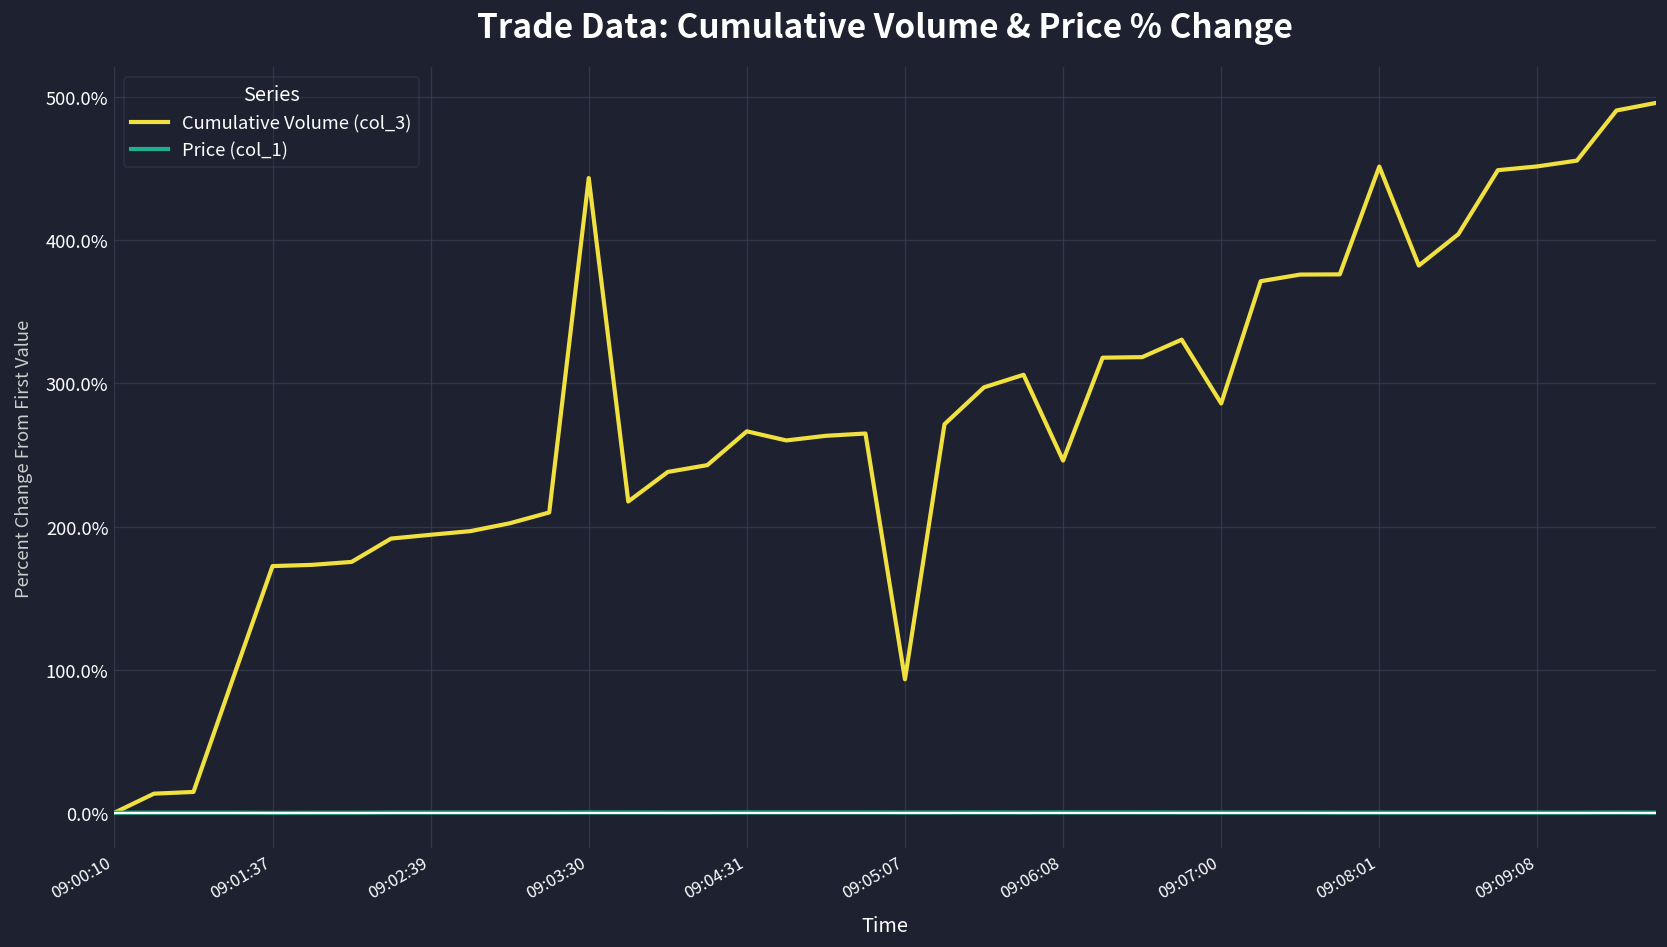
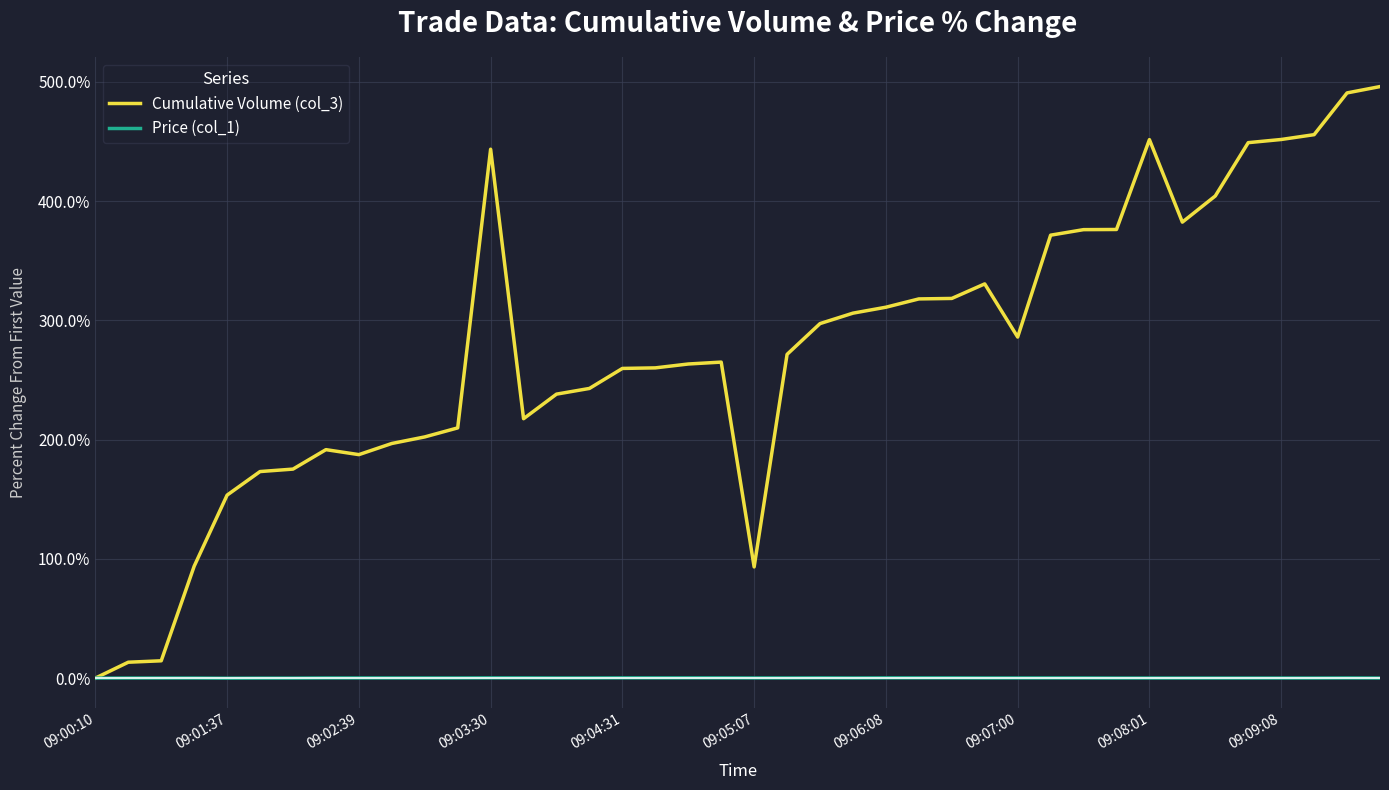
Cumulative Volume (col_3), 09:01:37: 172% -> 153%
Cumulative Volume (col_3), 09:02:39: 194% -> 187%
Cumulative Volume (col_3), 09:04:31: 267% -> 260%
Cumulative Volume (col_3), 09:06:08: 246% -> 311%
